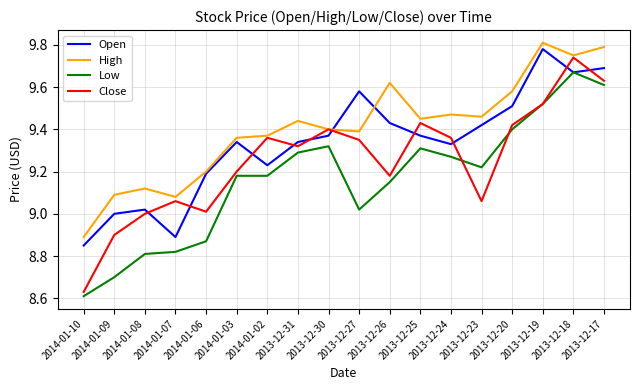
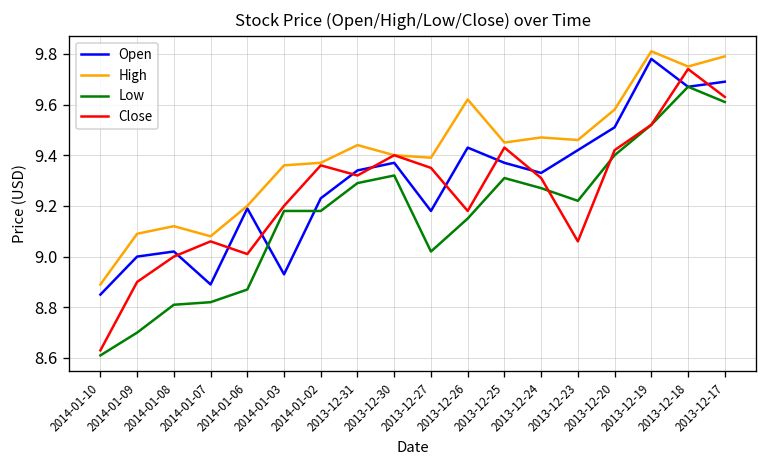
Open, 2014-01-03: 9.34 -> 8.93
Open, 2013-12-27: 9.58 -> 9.18
Close, 2013-12-24: 9.36 -> 9.31
